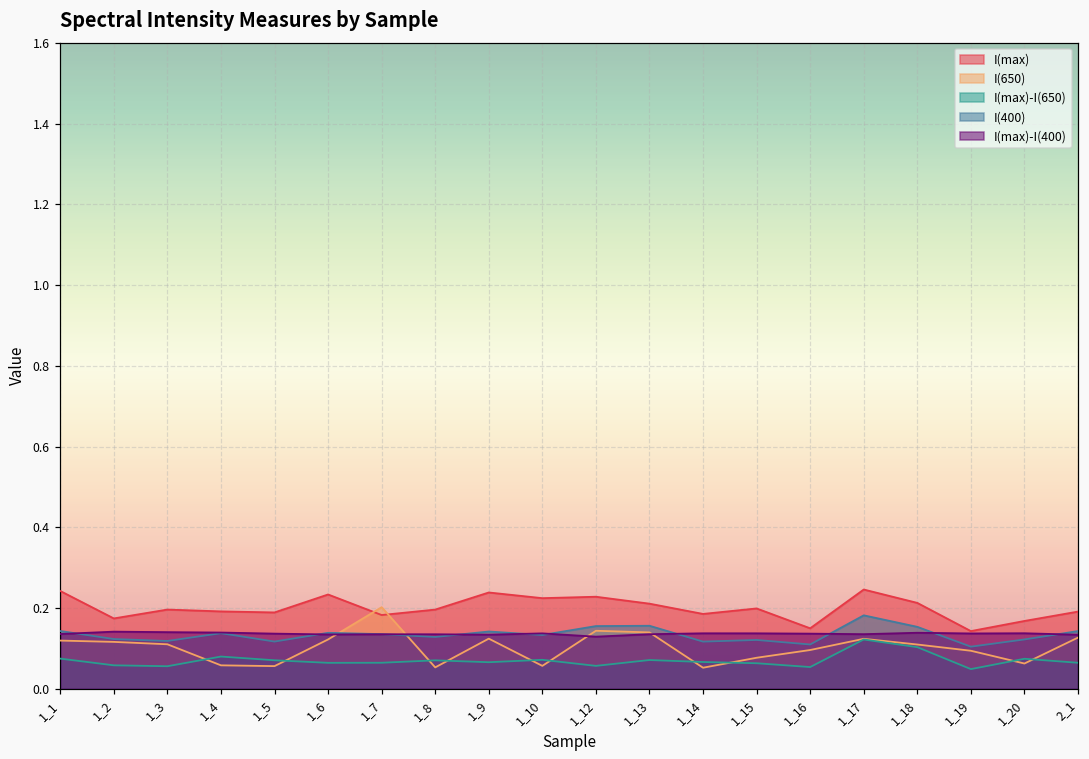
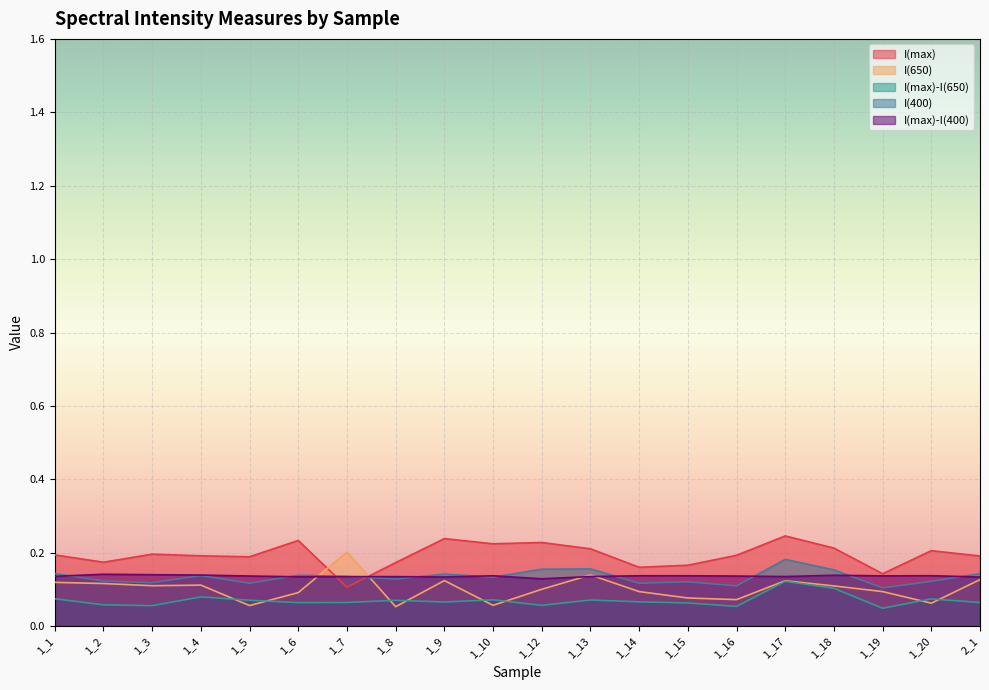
I(max), 1_1: 0.24 -> 0.19
I(650), 1_4: 0.06 -> 0.11
I(650), 1_6: 0.12 -> 0.09
I(max), 1_7: 0.18 -> 0.11
I(max), 1_8: 0.20 -> 0.17
I(650), 1_12: 0.14 -> 0.10
I(max), 1_14: 0.19 -> 0.16
I(650), 1_14: 0.05 -> 0.09
I(max), 1_15: 0.20 -> 0.17
I(max), 1_16: 0.15 -> 0.19
I(650), 1_16: 0.10 -> 0.07
I(max), 1_20: 0.17 -> 0.21
